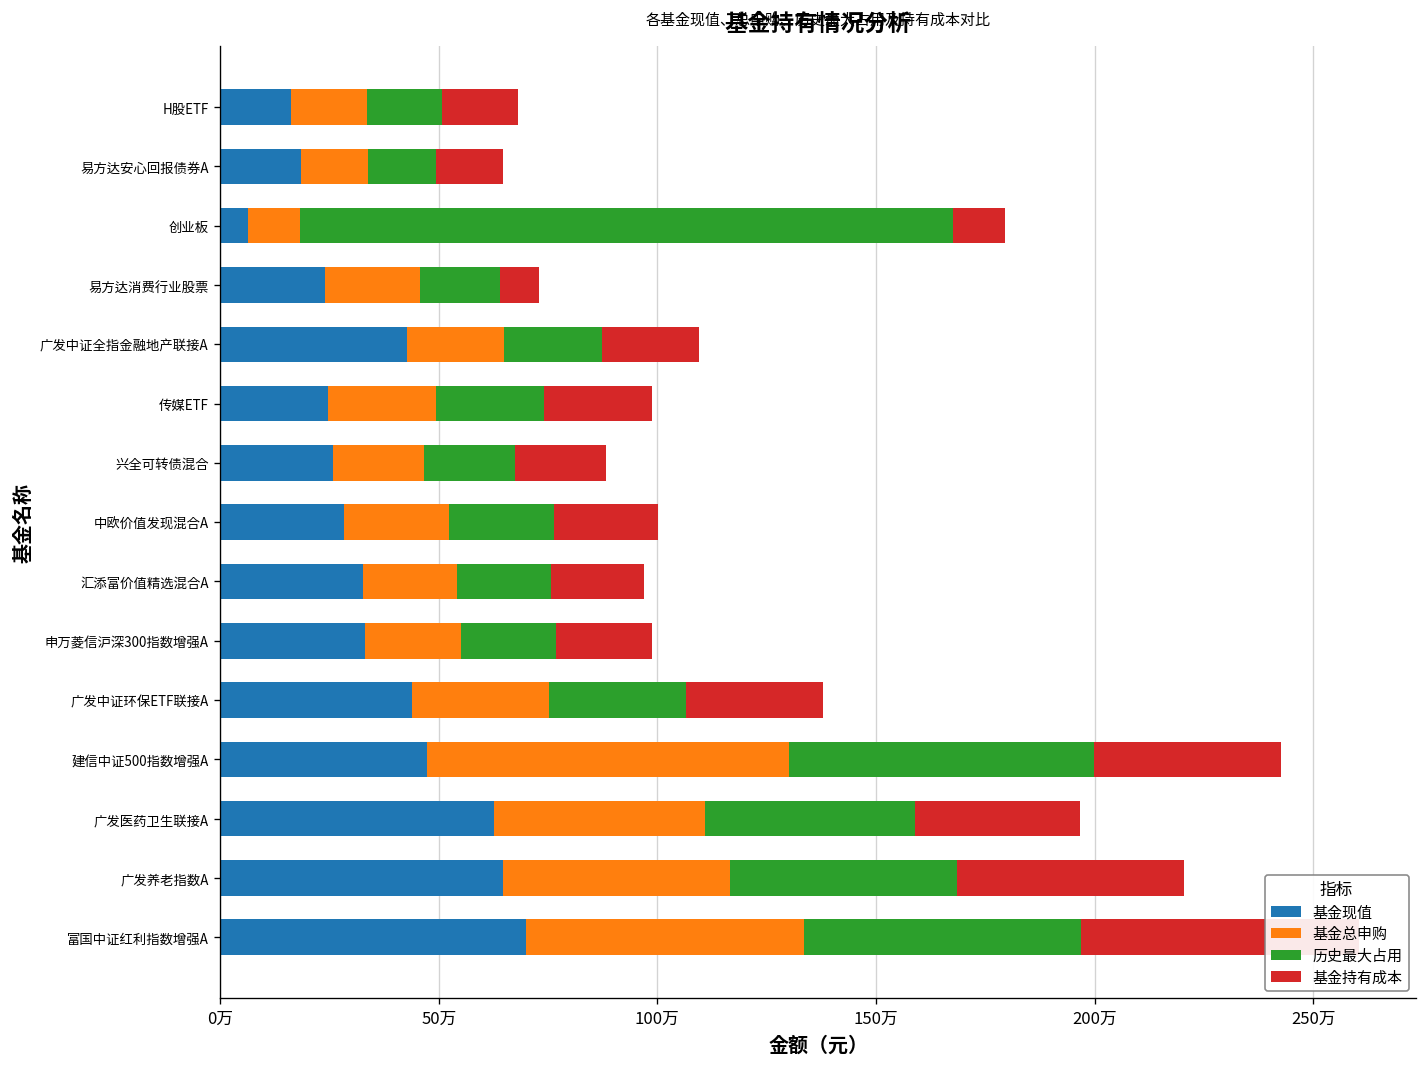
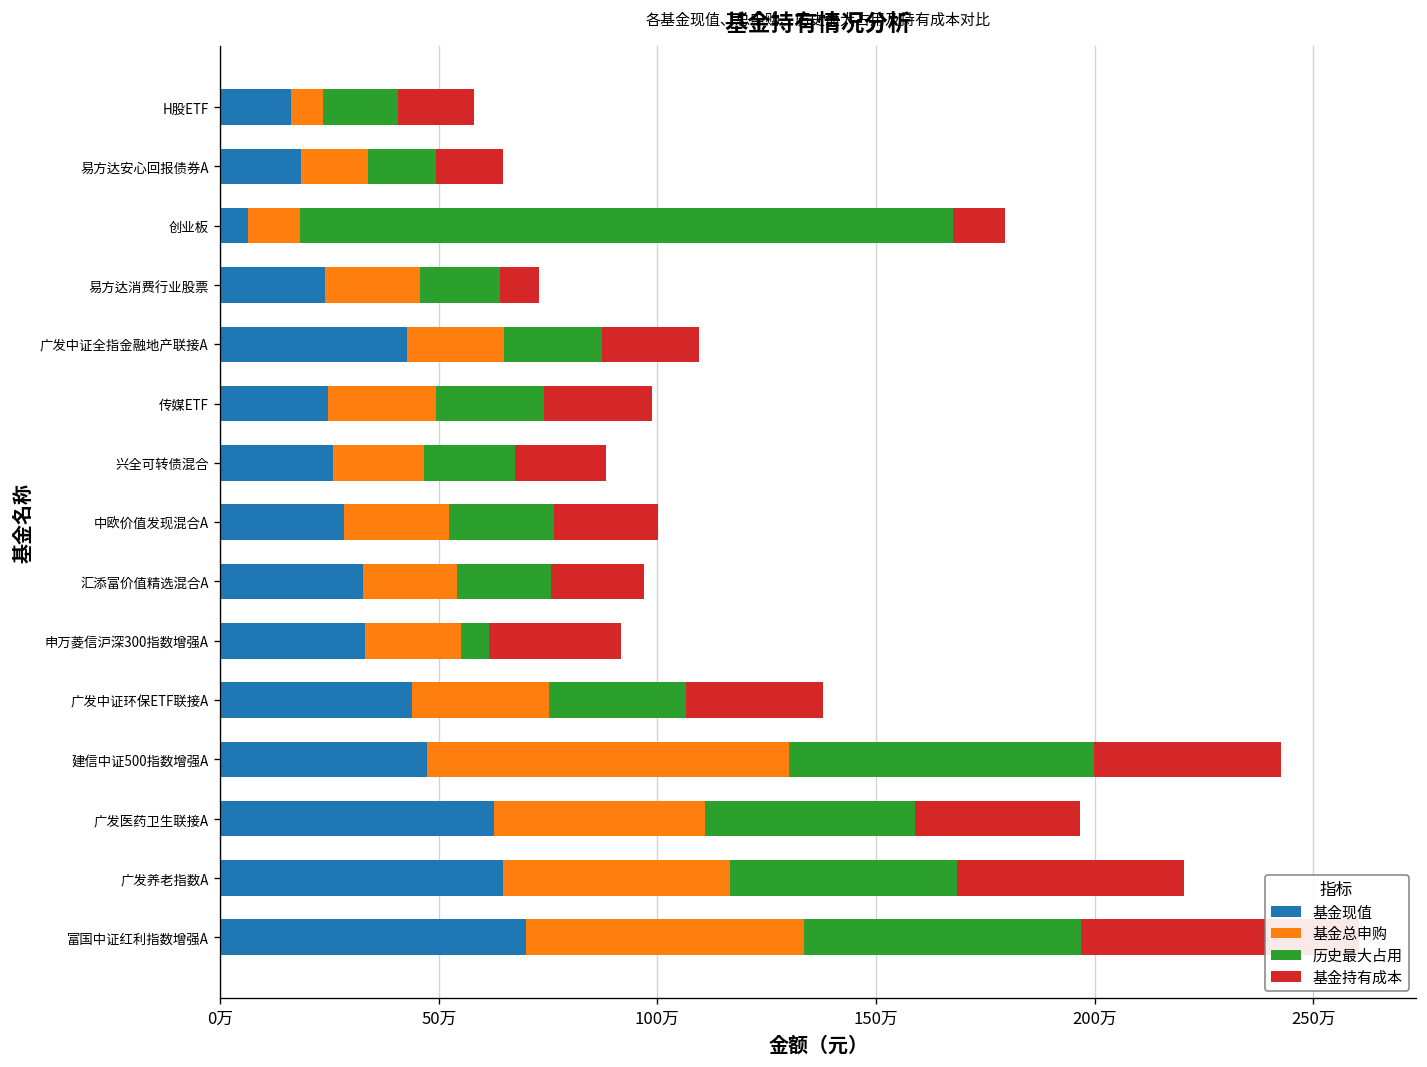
基金总申购, H股ETF: 17万 -> 7万
历史最大占用, 申万菱信沪深300指数增强A: 22万 -> 7万
基金持有成本, 申万菱信沪深300指数增强A: 22万 -> 30万
